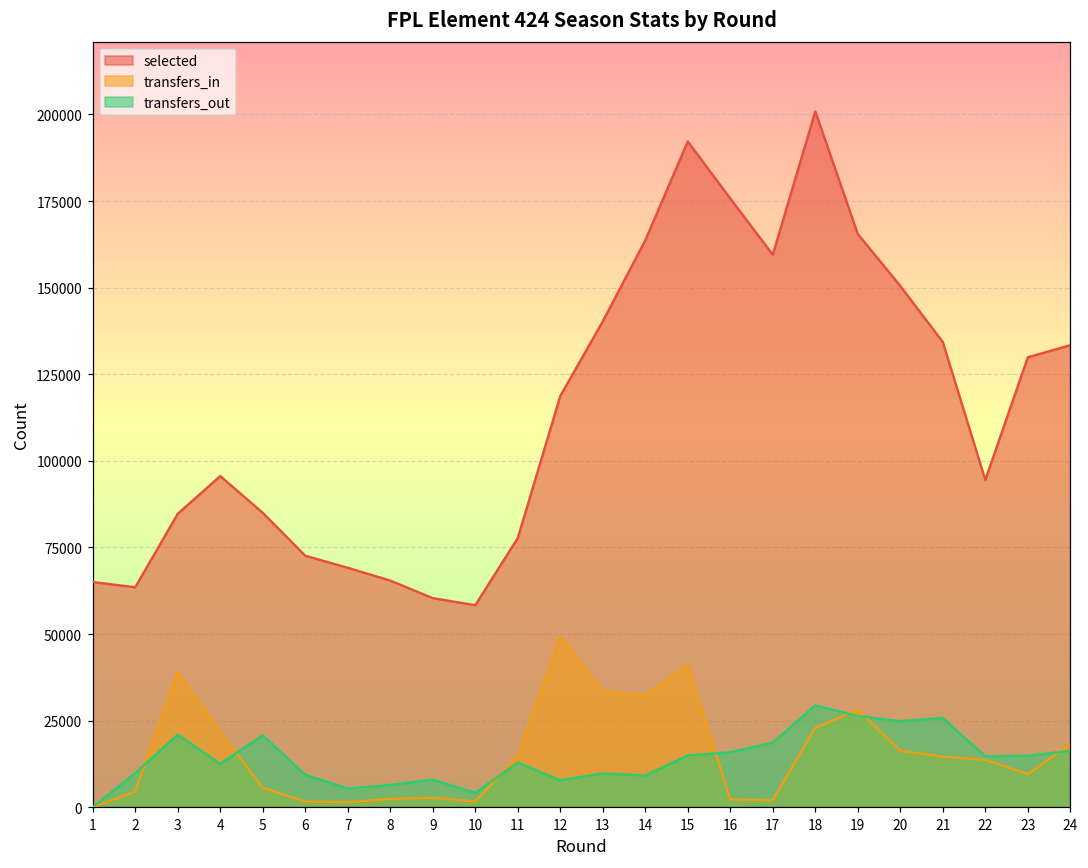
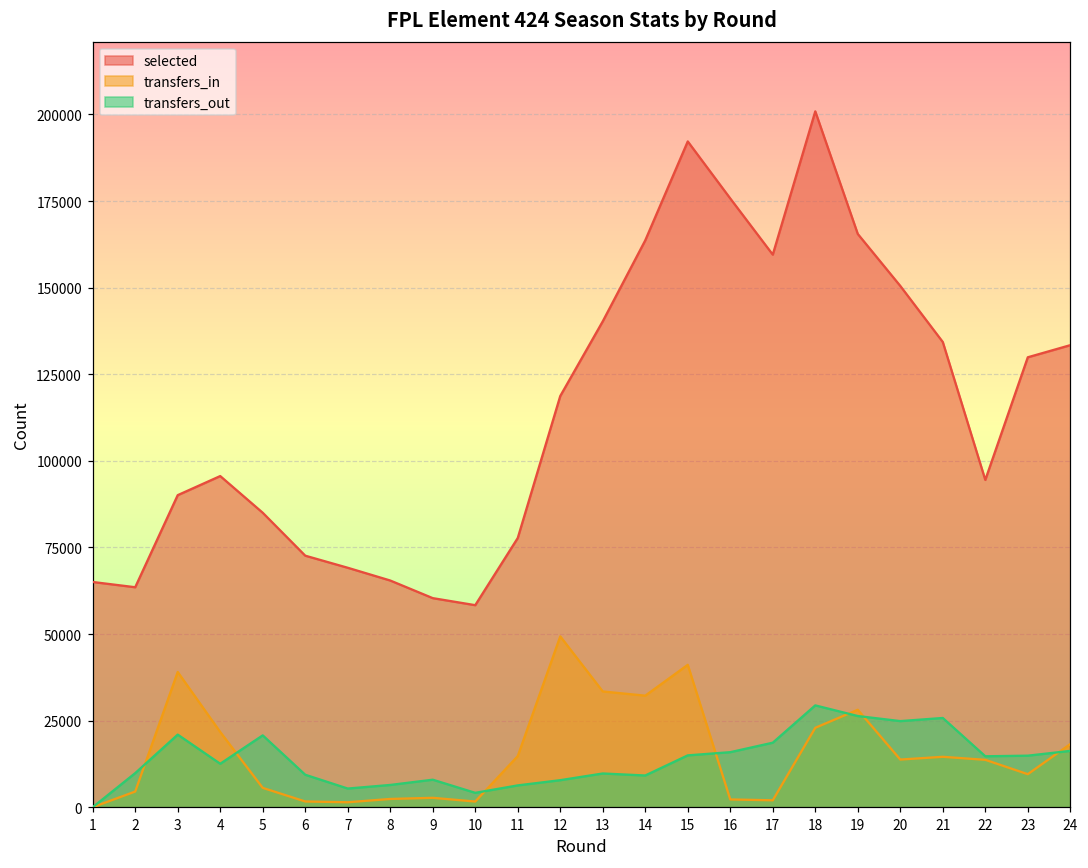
selected, 3: 85000 -> 90000
transfers_out, 11: 13000 -> 6000
transfers_in, 20: 16000 -> 14000
